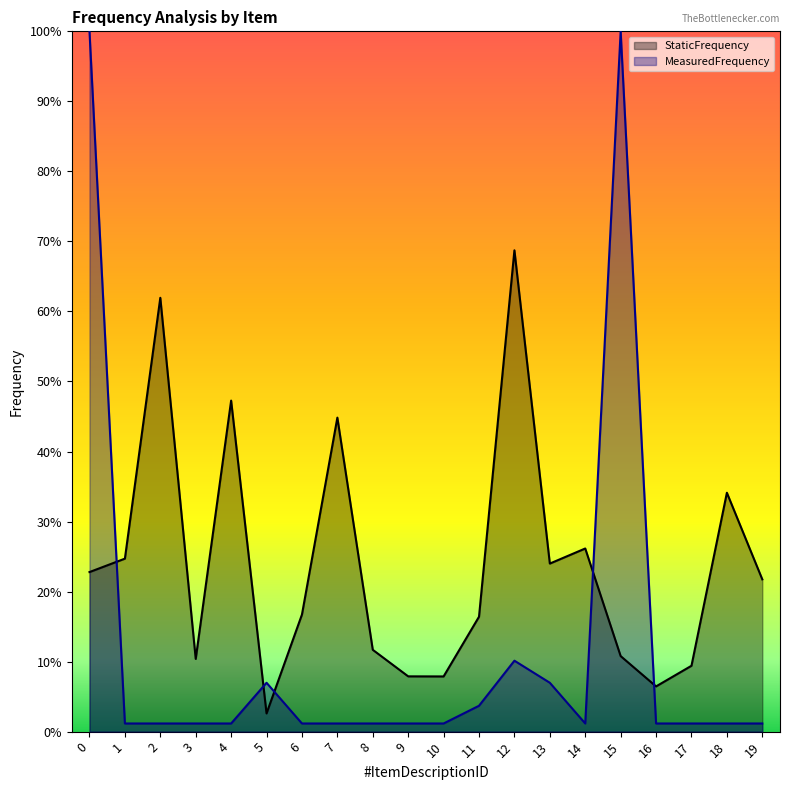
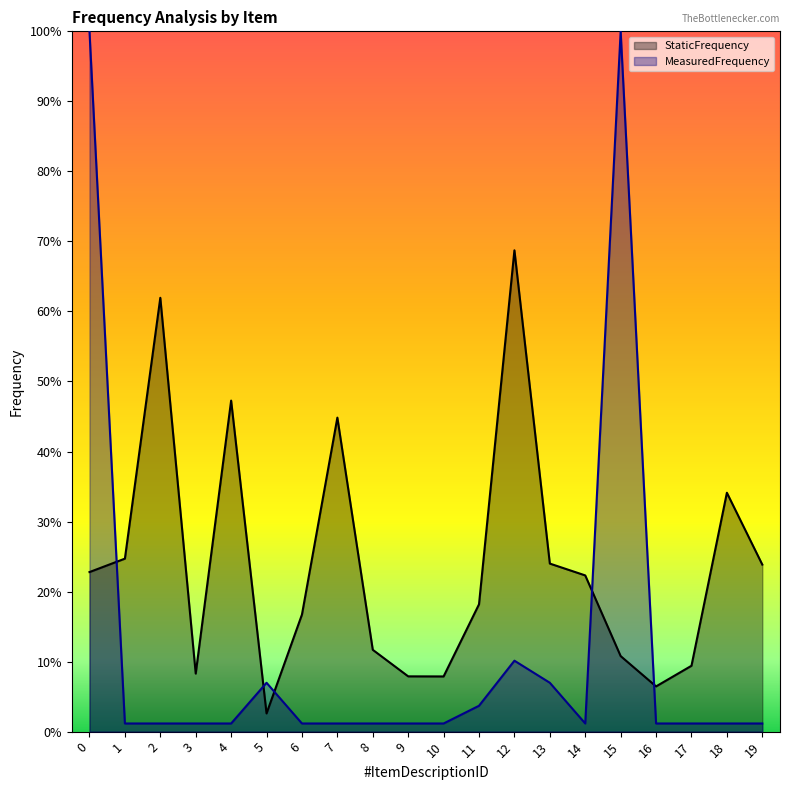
StaticFrequency, 3: 10% -> 8%
StaticFrequency, 11: 16% -> 18%
StaticFrequency, 14: 26% -> 22%
StaticFrequency, 19: 22% -> 24%
